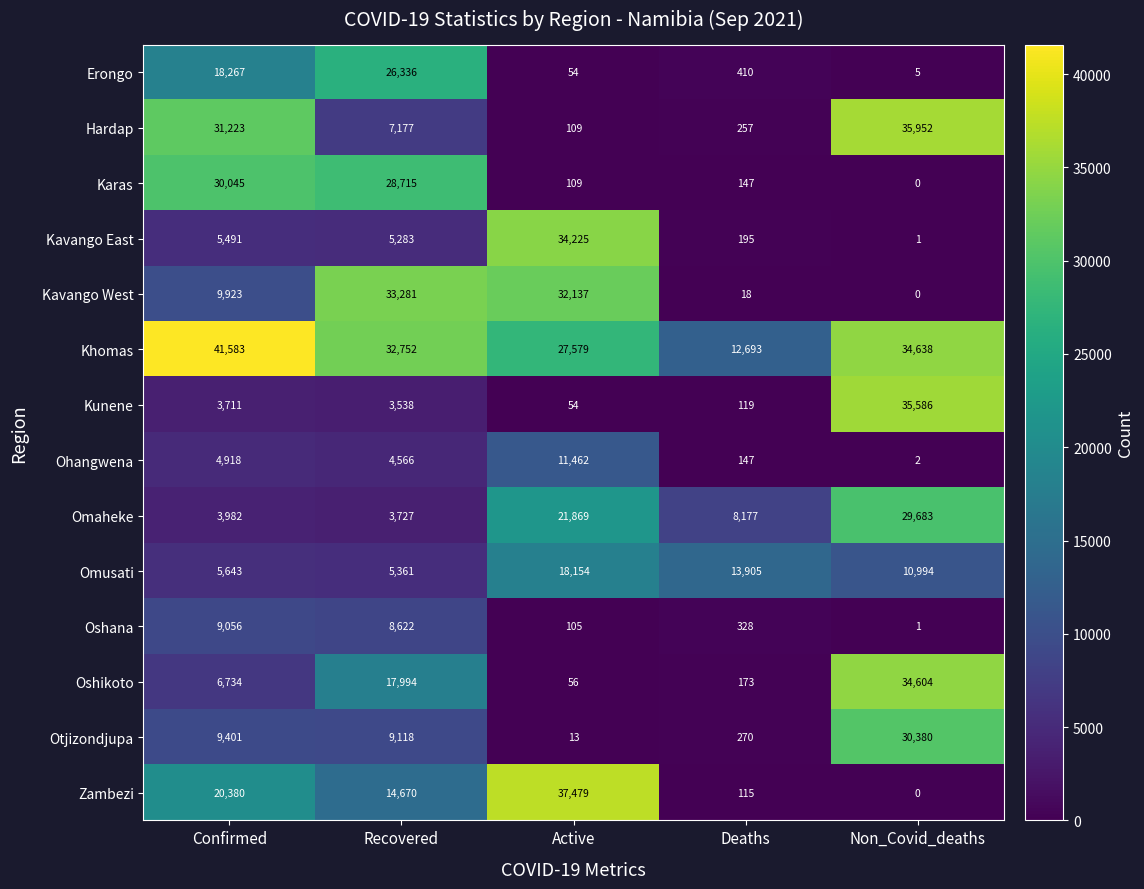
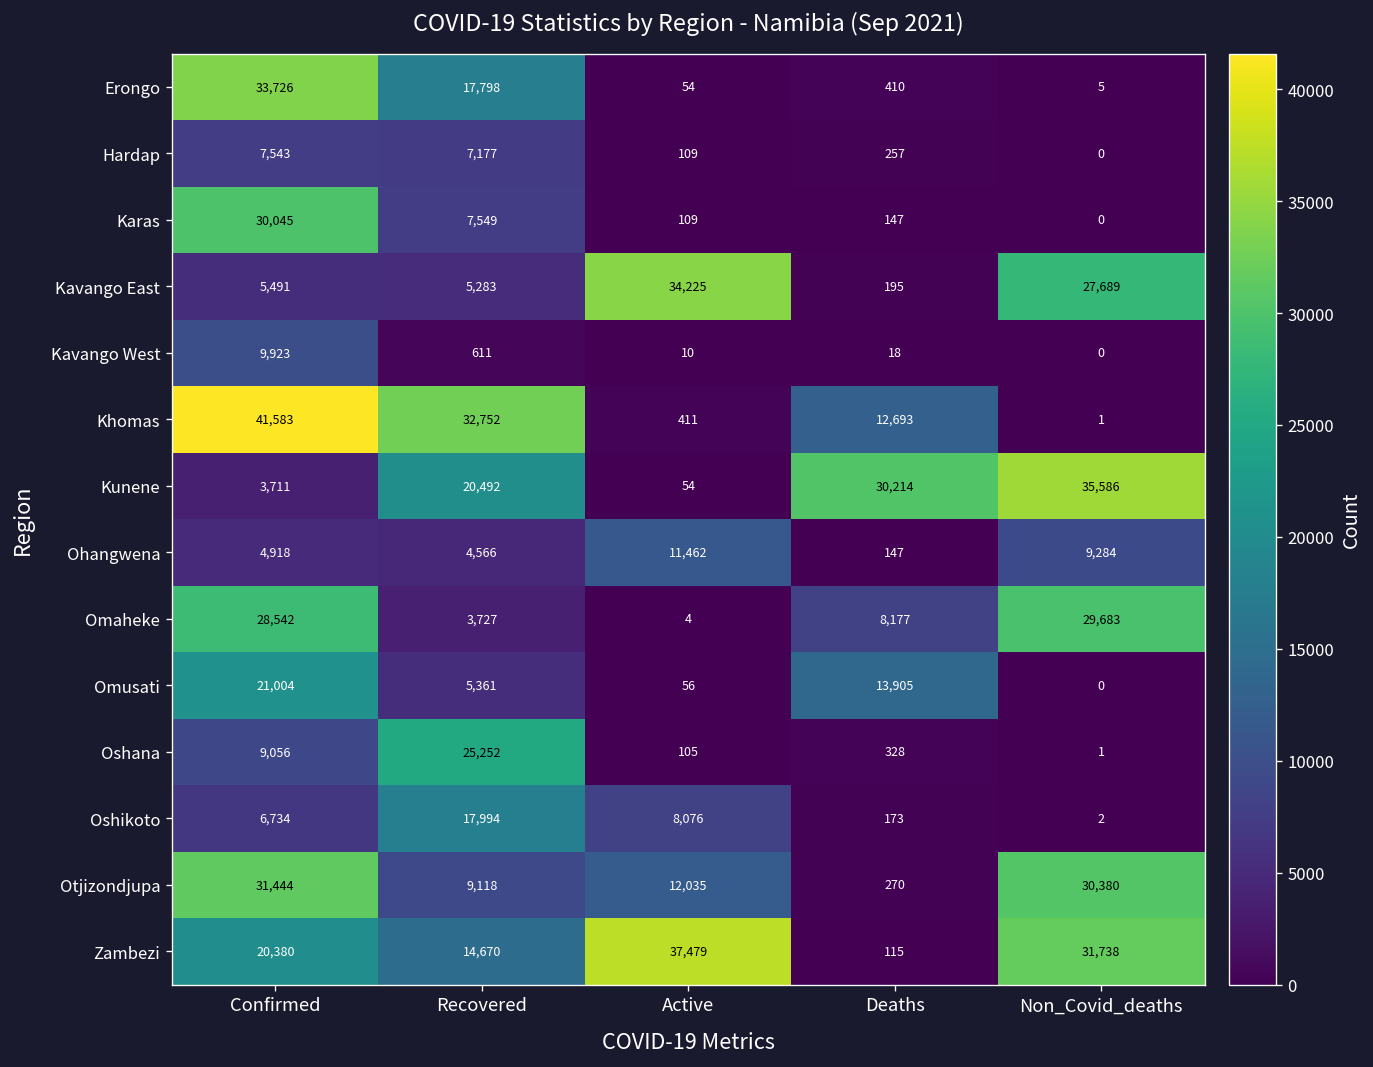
Erongo, Confirmed: 18,267 -> 33,726
Erongo, Recovered: 26,336 -> 17,798
Hardap, Confirmed: 31,223 -> 7,543
Hardap, Non_Covid_deaths: 35,952 -> 0
Karas, Recovered: 28,715 -> 7,549
Kavango East, Non_Covid_deaths: 1 -> 27,689
Kavango West, Recovered: 33,281 -> 611
Kavango West, Active: 32,137 -> 10
Khomas, Active: 27,579 -> 411
Khomas, Non_Covid_deaths: 34,638 -> 1
Kunene, Recovered: 3,538 -> 20,492
Kunene, Deaths: 119 -> 30,214
Ohangwena, Non_Covid_deaths: 2 -> 9,284
Omaheke, Confirmed: 3,982 -> 28,542
Omaheke, Active: 21,869 -> 4
Omusati, Confirmed: 5,643 -> 21,004
Omusati, Active: 18,154 -> 56
Omusati, Non_Covid_deaths: 10,994 -> 0
Oshana, Recovered: 8,622 -> 25,252
Oshikoto, Active: 56 -> 8,076
Oshikoto, Non_Covid_deaths: 34,604 -> 2
Otjizondjupa, Confirmed: 9,401 -> 31,444
Otjizondjupa, Active: 13 -> 12,035
Zambezi, Non_Covid_deaths: 0 -> 31,738
